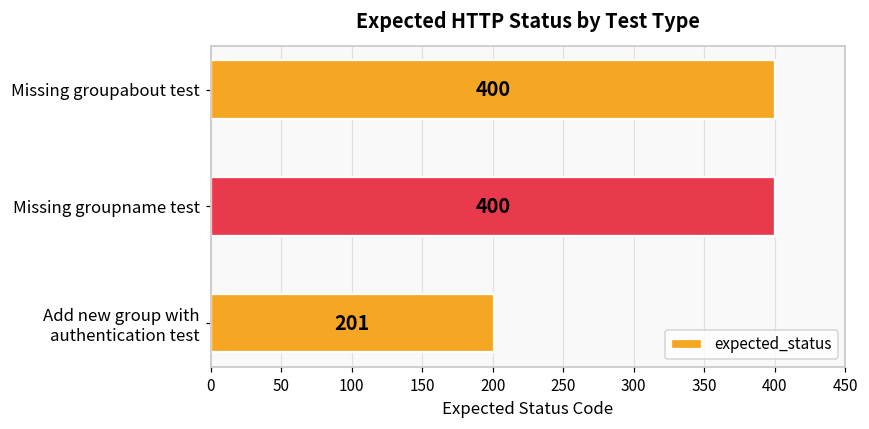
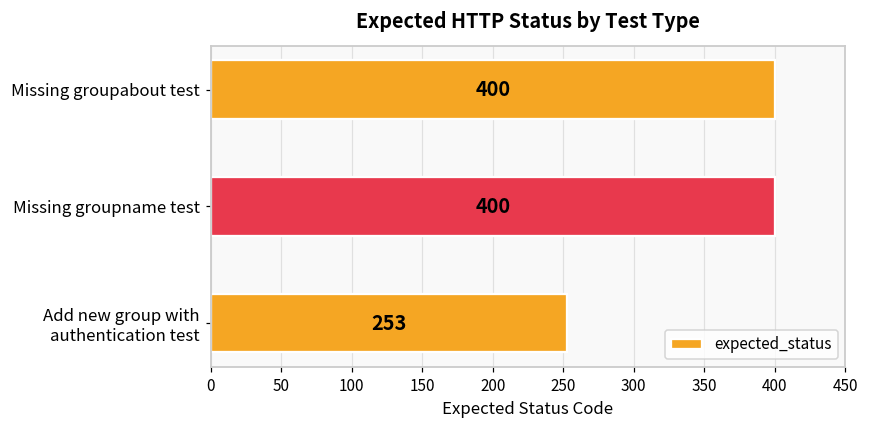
Add new group with authentication test: 201 -> 253
